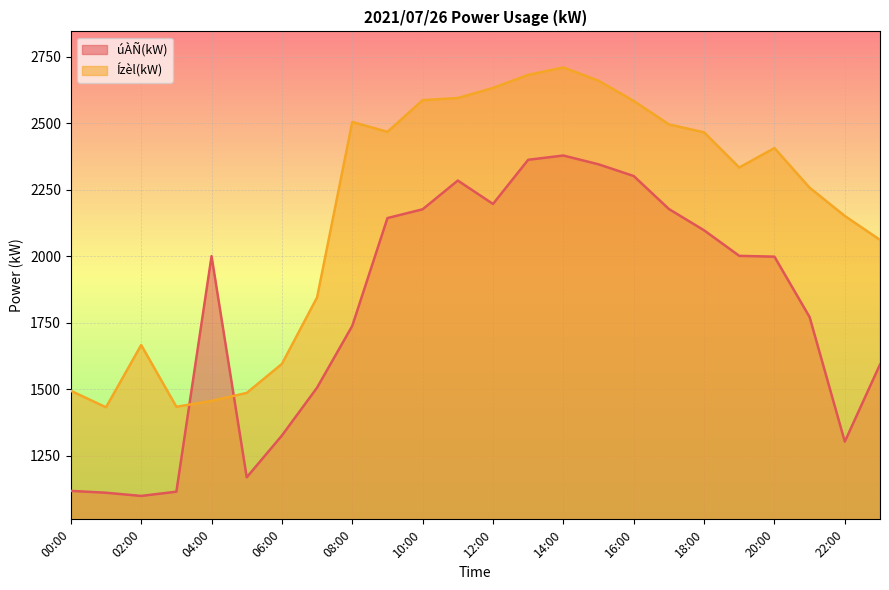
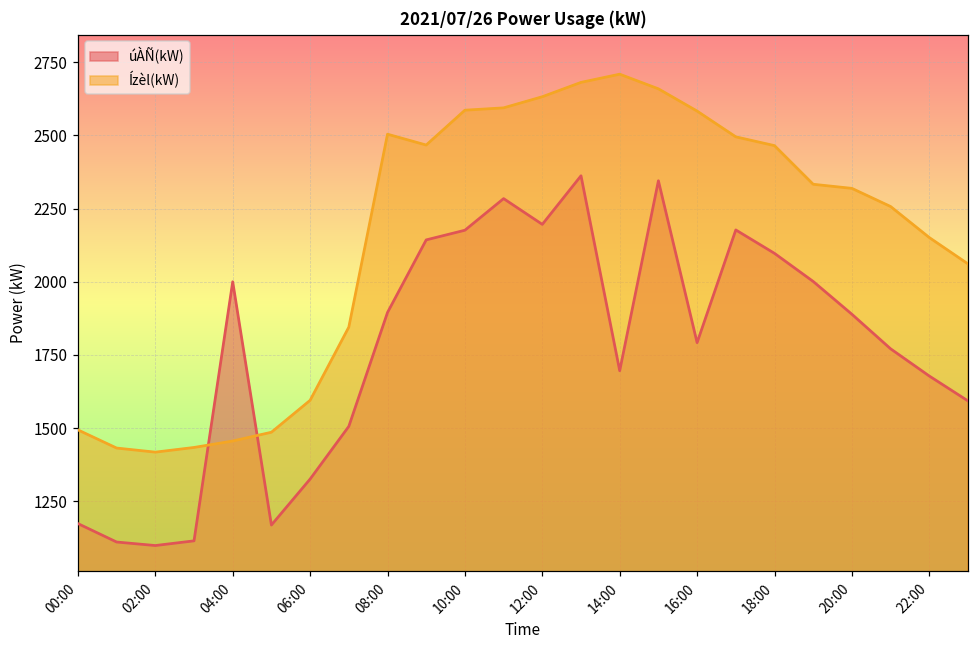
úÀÑ(kW), 00:00: 1120 -> 1170
Ízèl(kW), 02:00: 1670 -> 1420
úÀÑ(kW), 08:00: 1740 -> 1900
úÀÑ(kW), 14:00: 2380 -> 1700
úÀÑ(kW), 16:00: 2300 -> 1790
úÀÑ(kW), 20:00: 2000 -> 1890
Ízèl(kW), 20:00: 2410 -> 2320
úÀÑ(kW), 22:00: 1300 -> 1680
